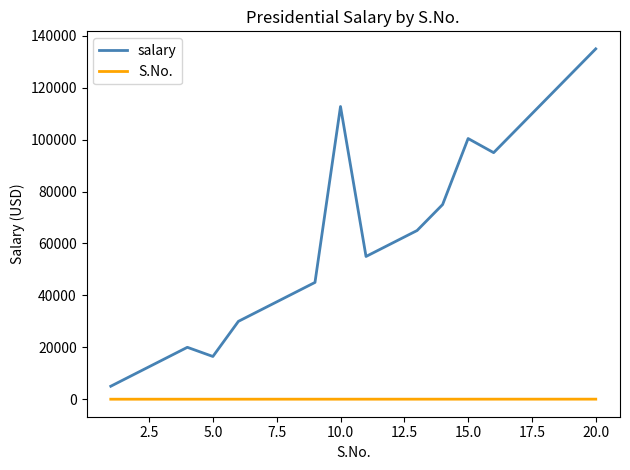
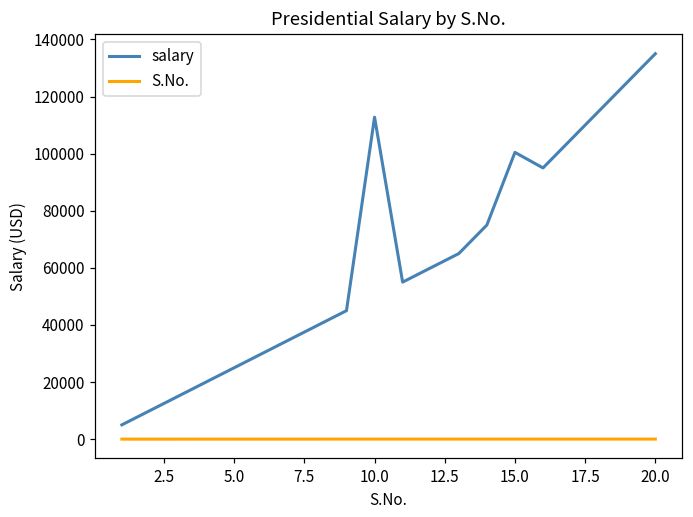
salary, 5.0: 16000 -> 25000
